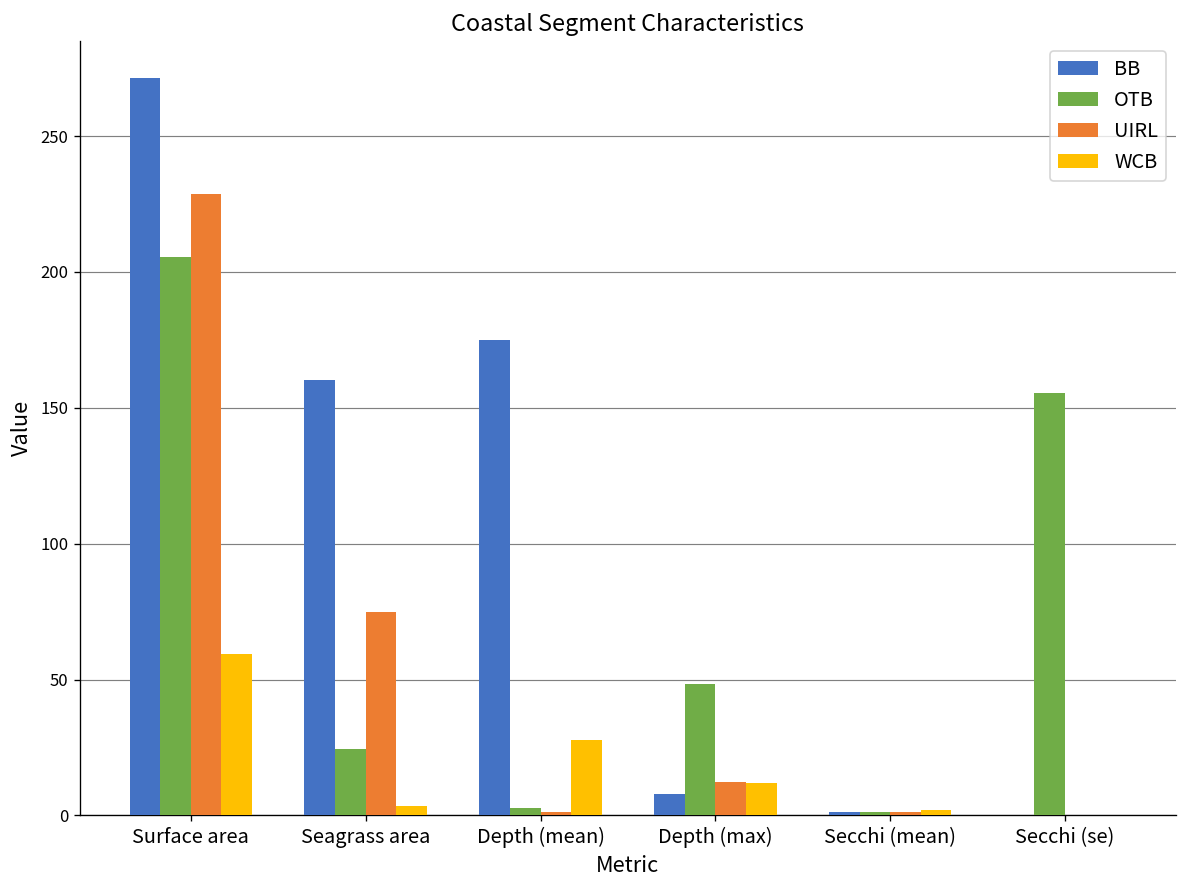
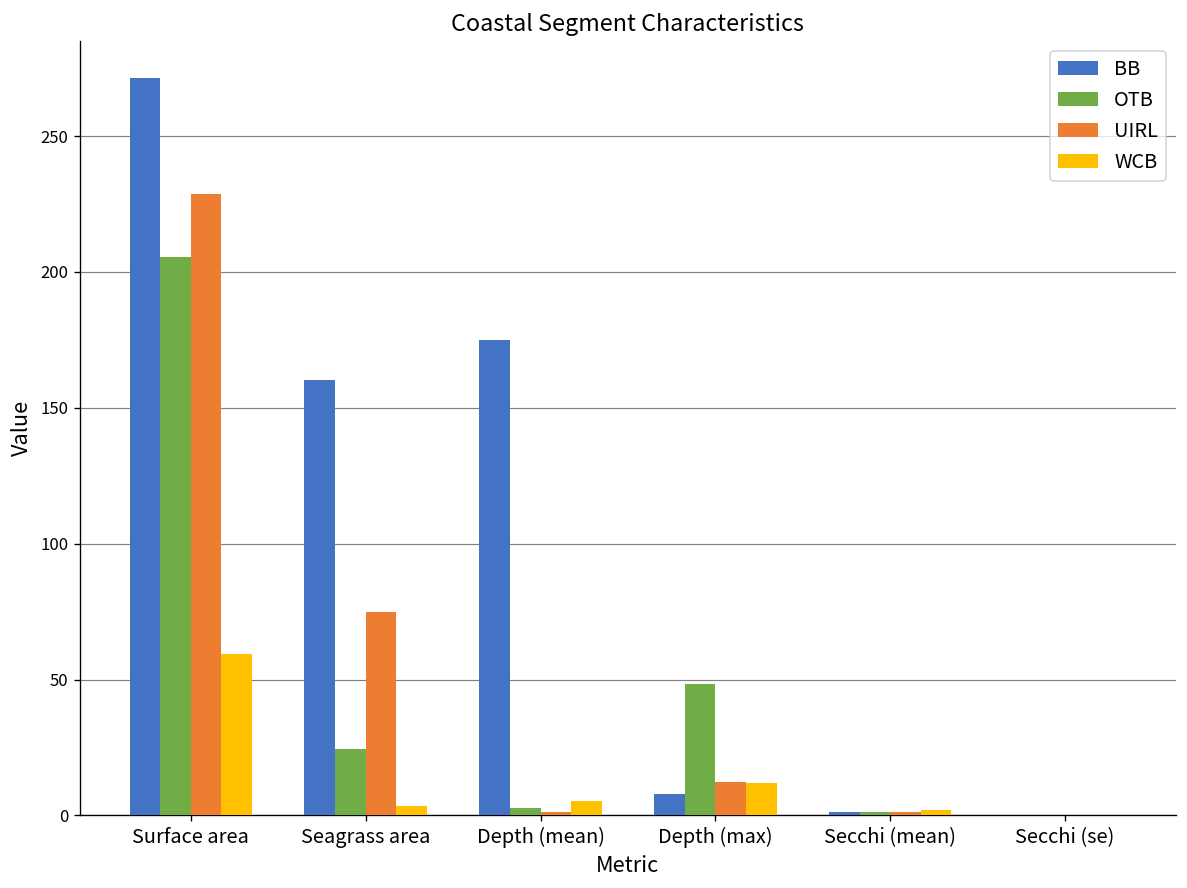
WCB, Depth (mean): 28 -> 5
OTB, Secchi (se): 155 -> 0
